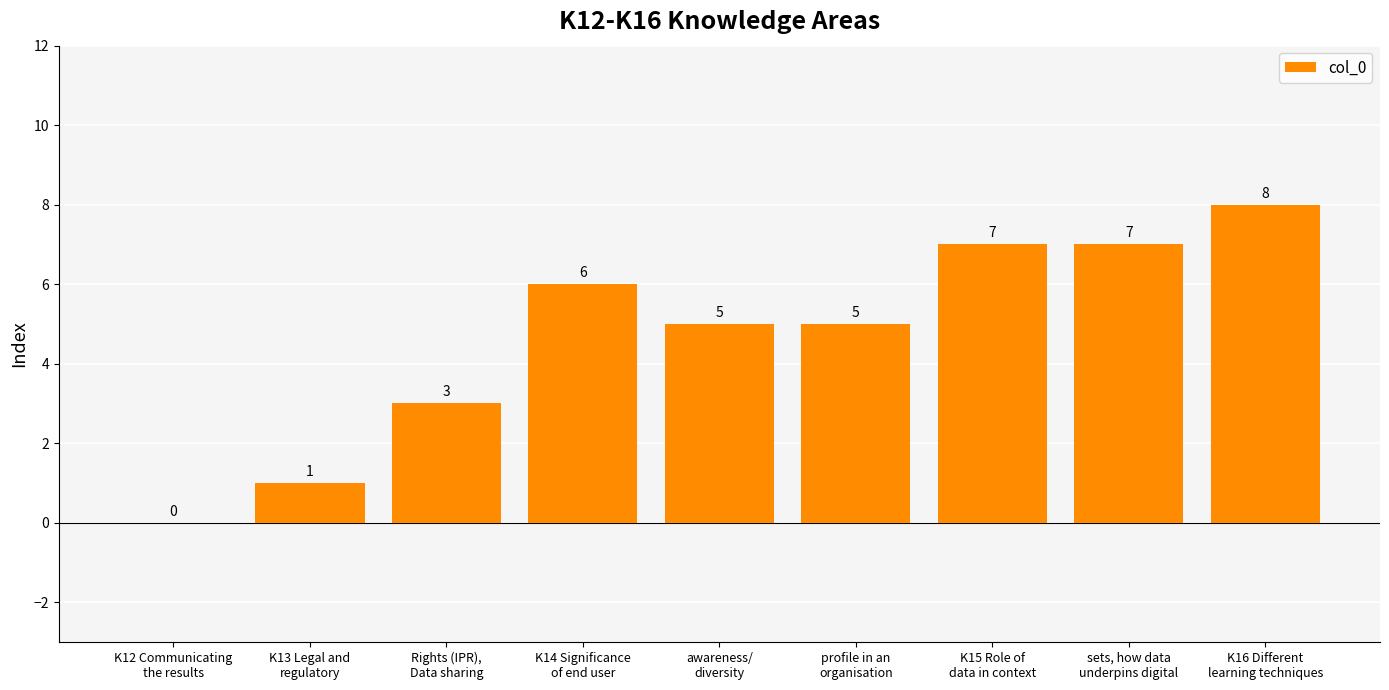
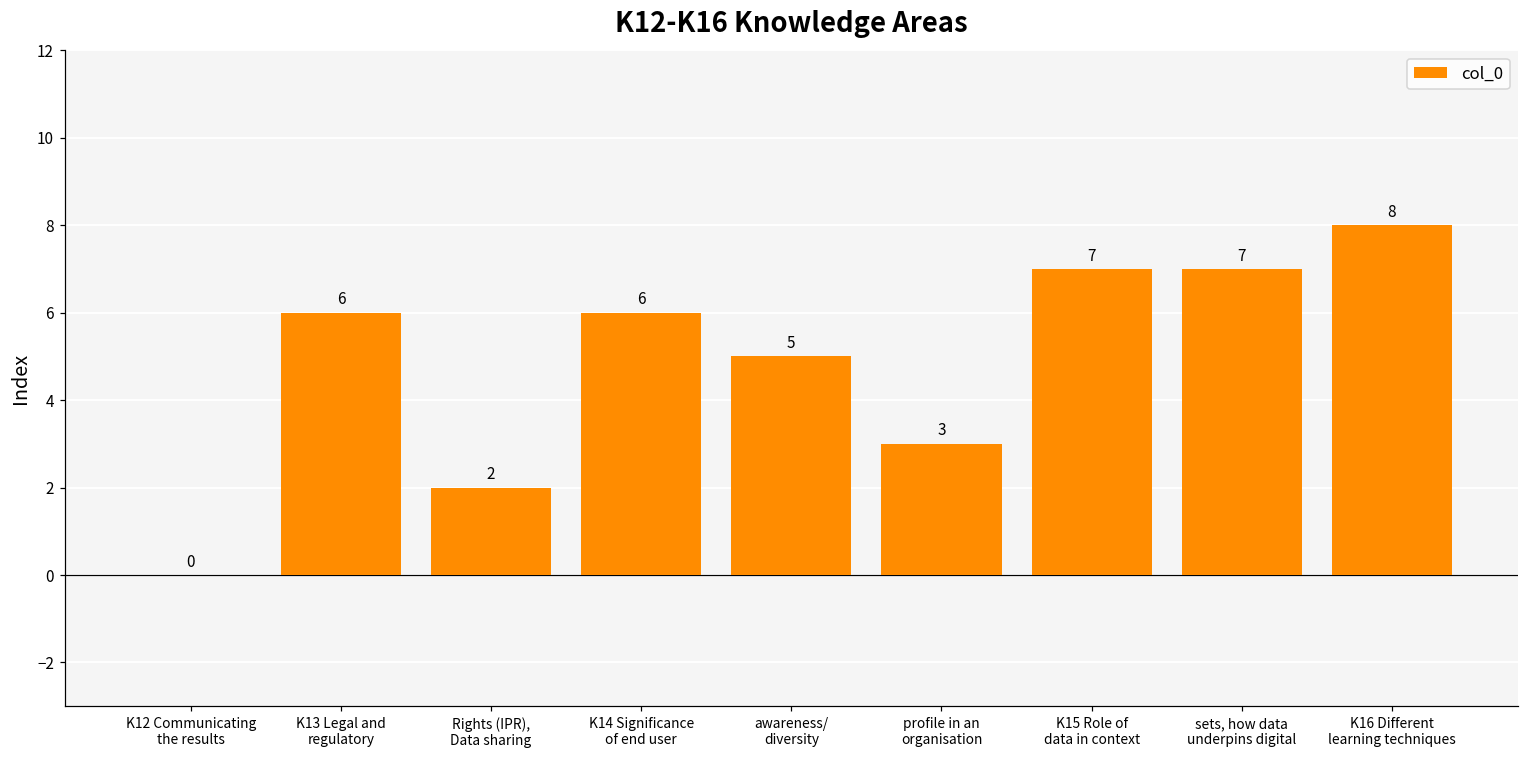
K13 Legal and regulatory: 1 -> 6
Rights (IPR), Data sharing: 3 -> 2
profile in an organisation: 5 -> 3
